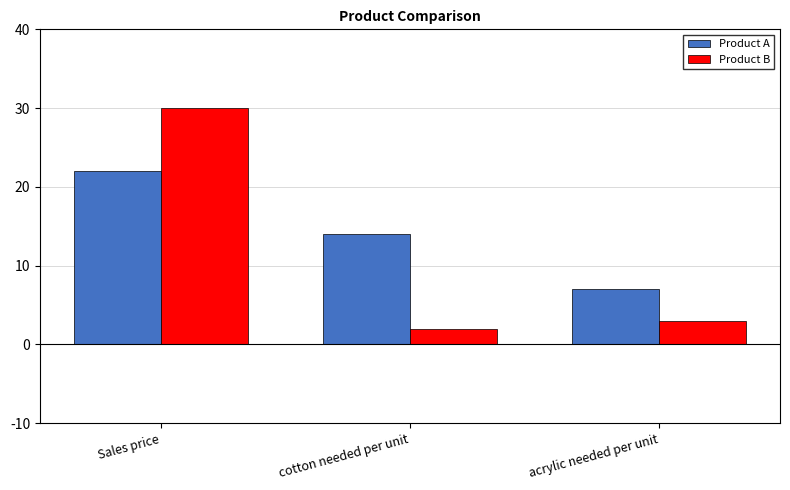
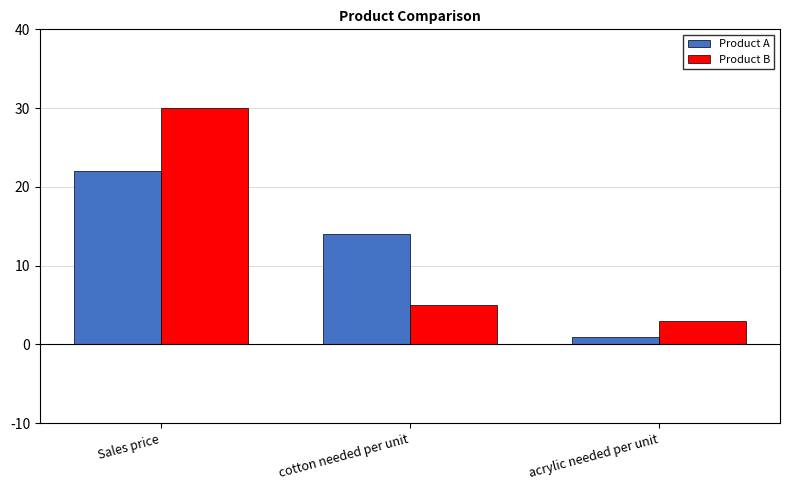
Product B, cotton needed per unit: 2 -> 5
Product A, acrylic needed per unit: 7 -> 1
